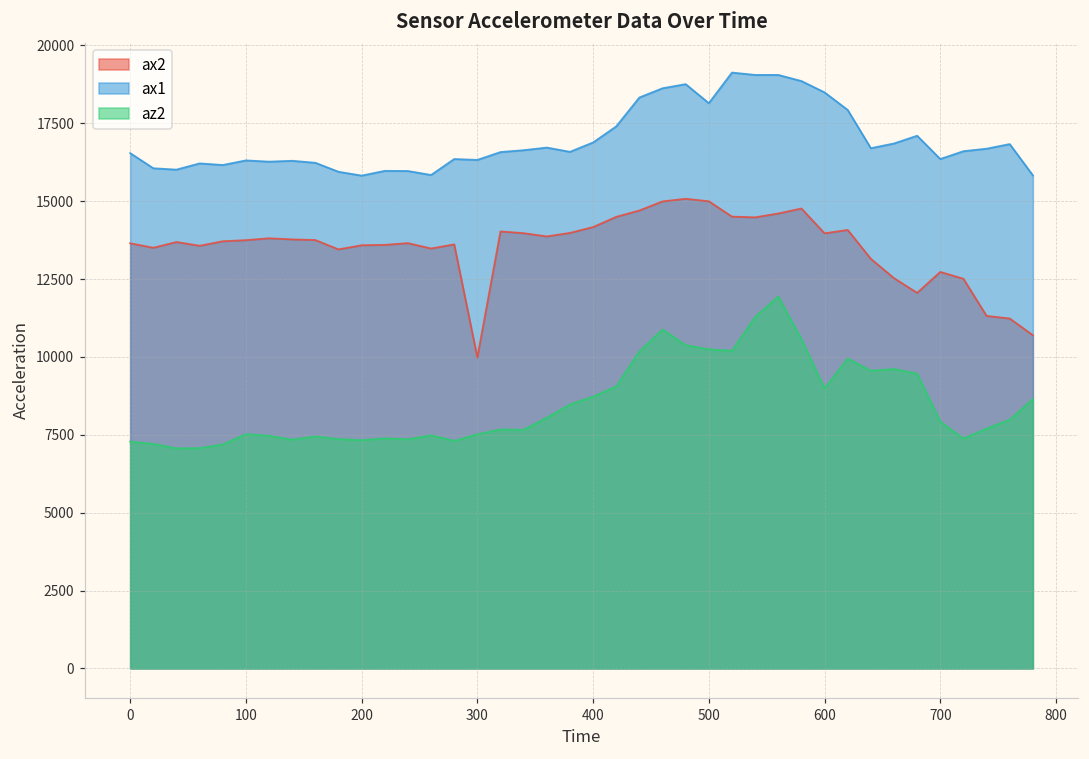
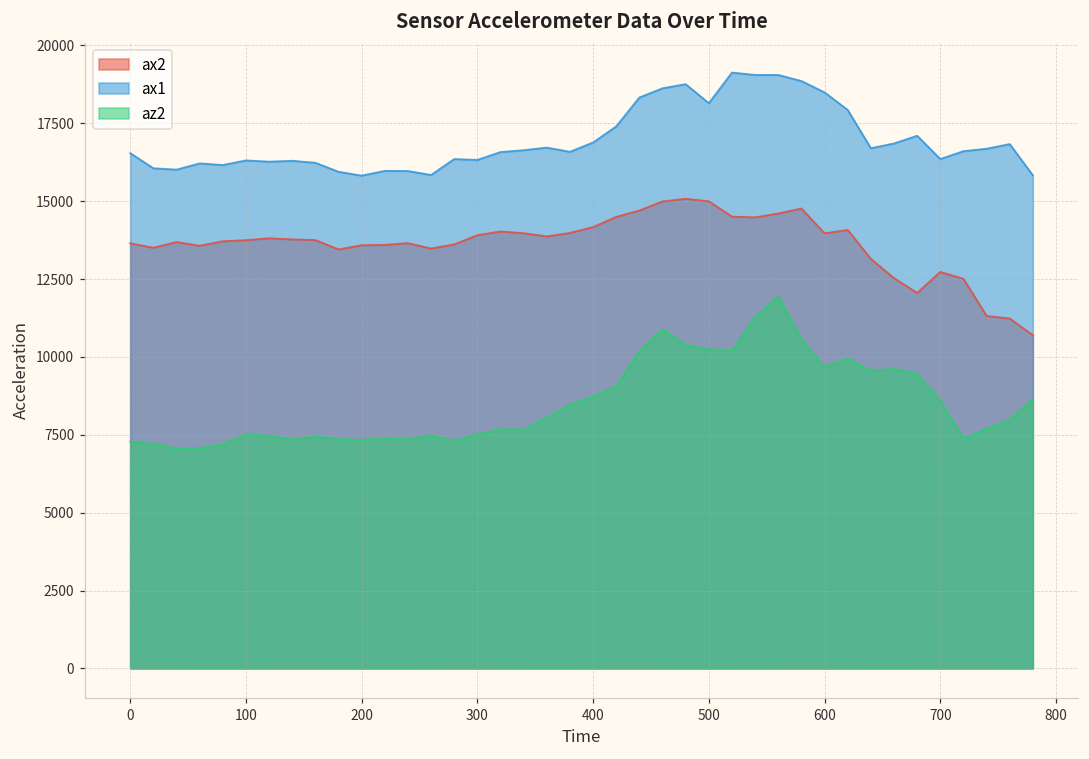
ax2, 300: 10000 -> 13900
az2, 600: 9000 -> 9700
az2, 700: 7900 -> 8600
